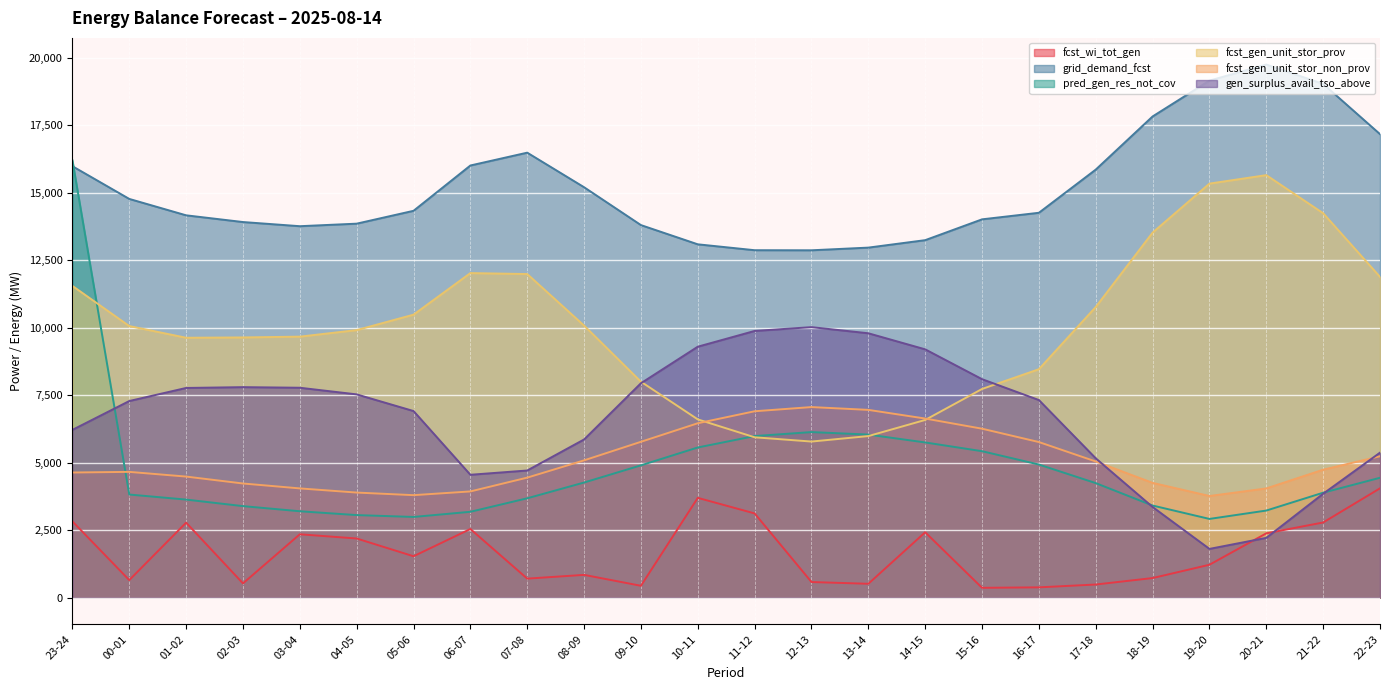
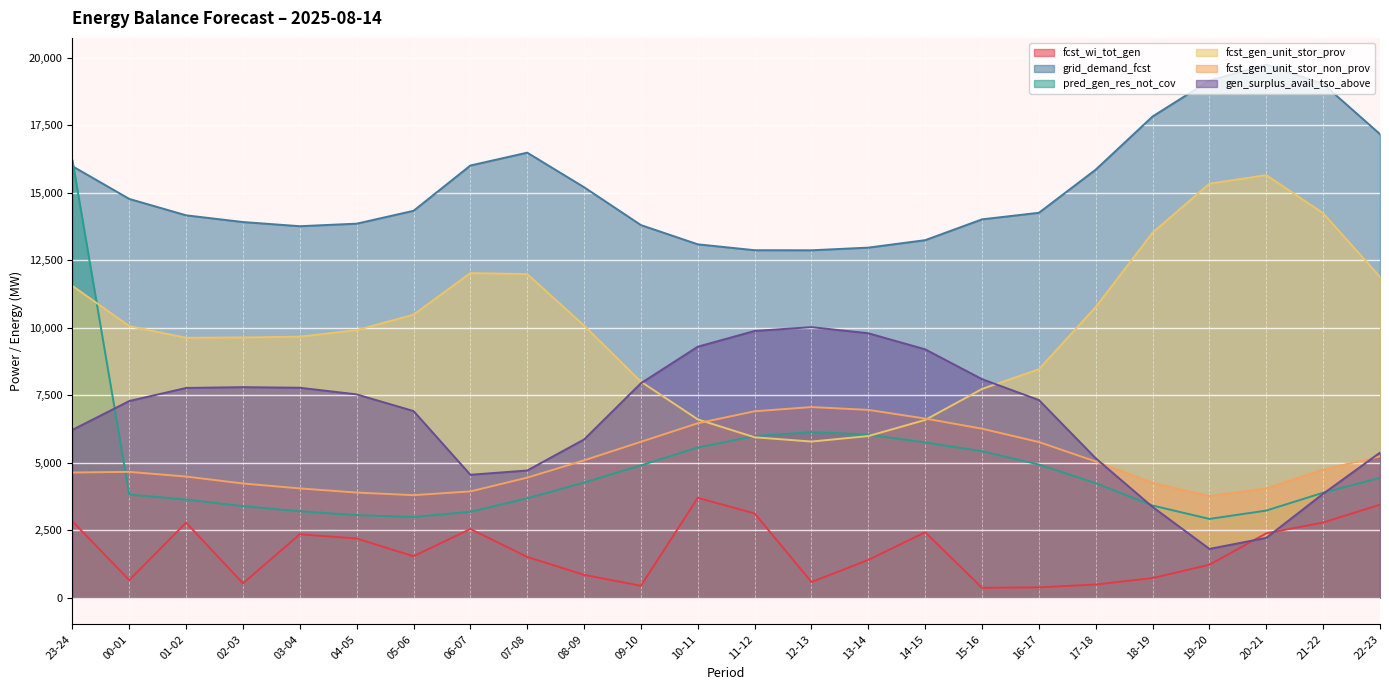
fcst_wi_tot_gen, 07-08: 700 -> 1,500
fcst_wi_tot_gen, 13-14: 500 -> 1,400
fcst_wi_tot_gen, 22-23: 4,000 -> 3,400
